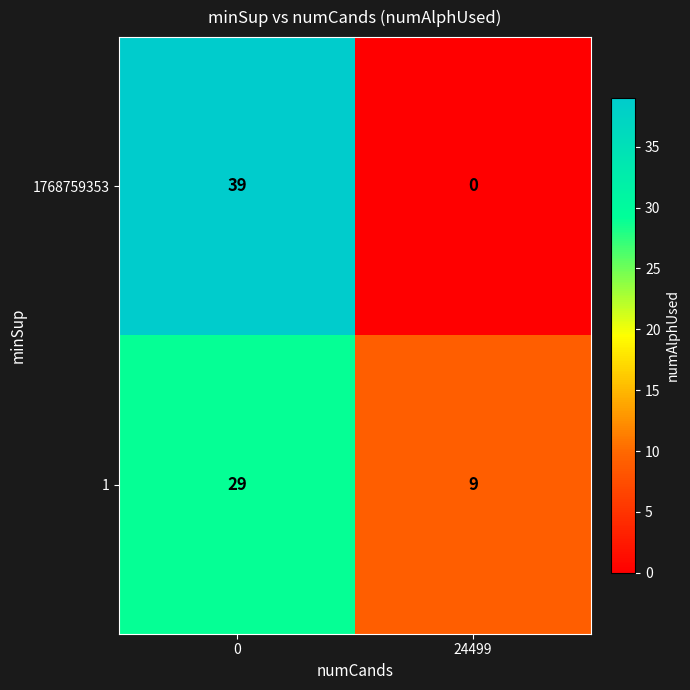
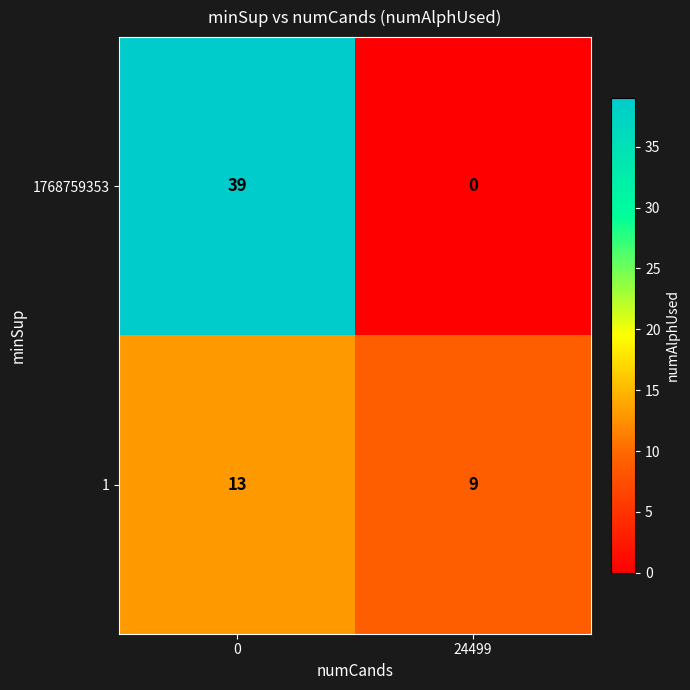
1, 0: 29 -> 13
